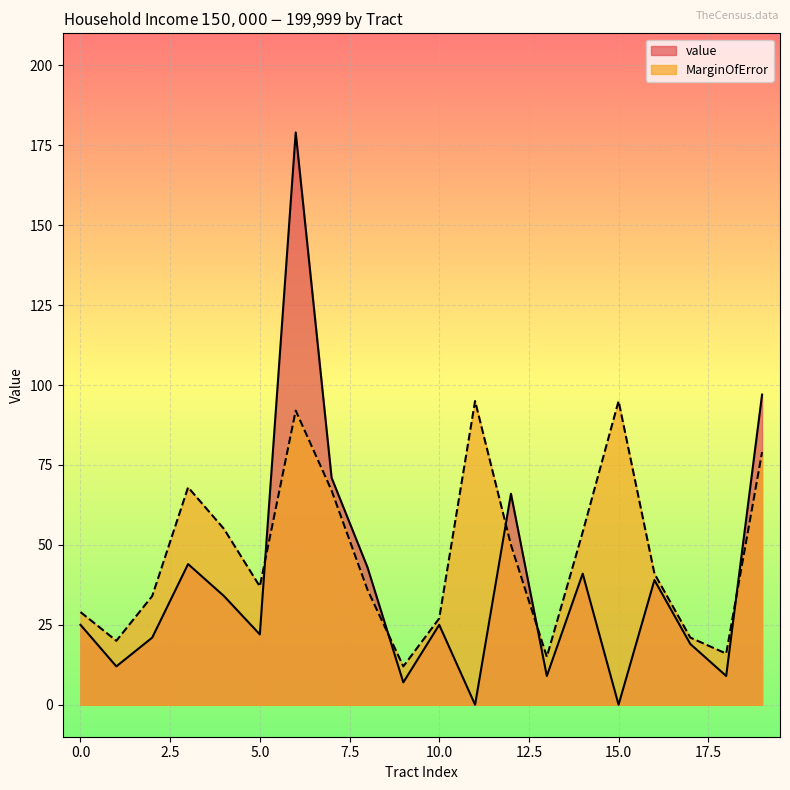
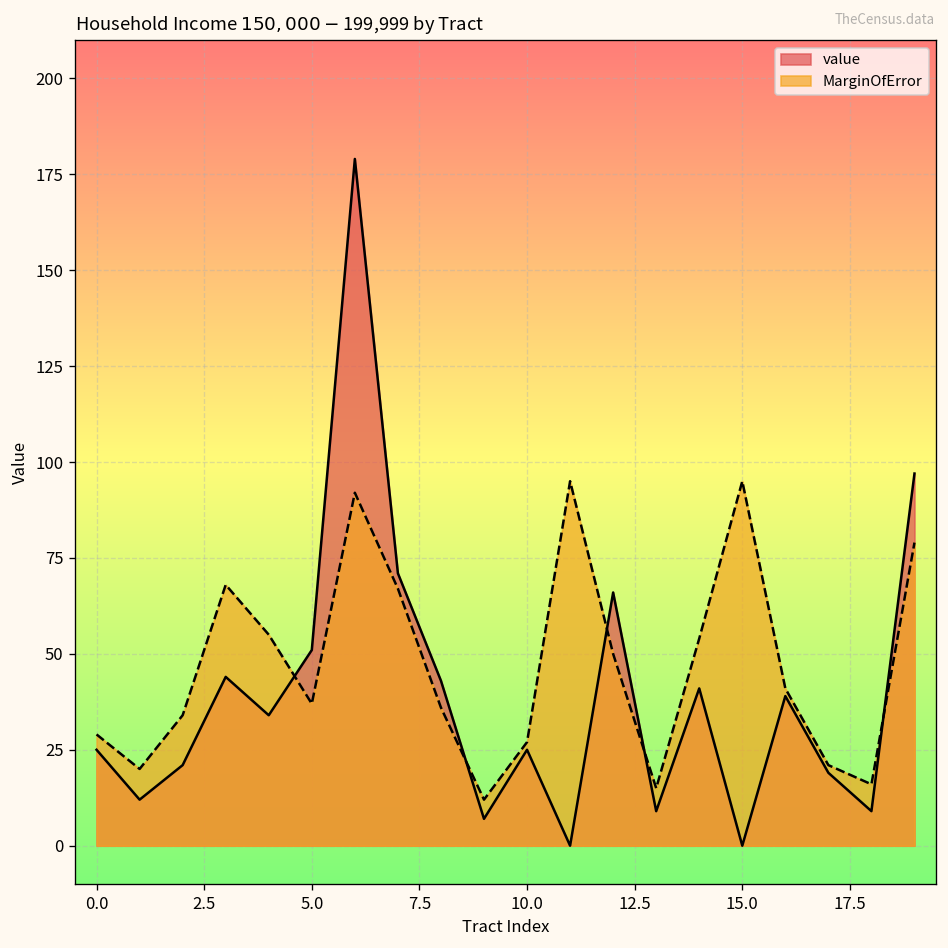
value, 5.0: 22 -> 51
